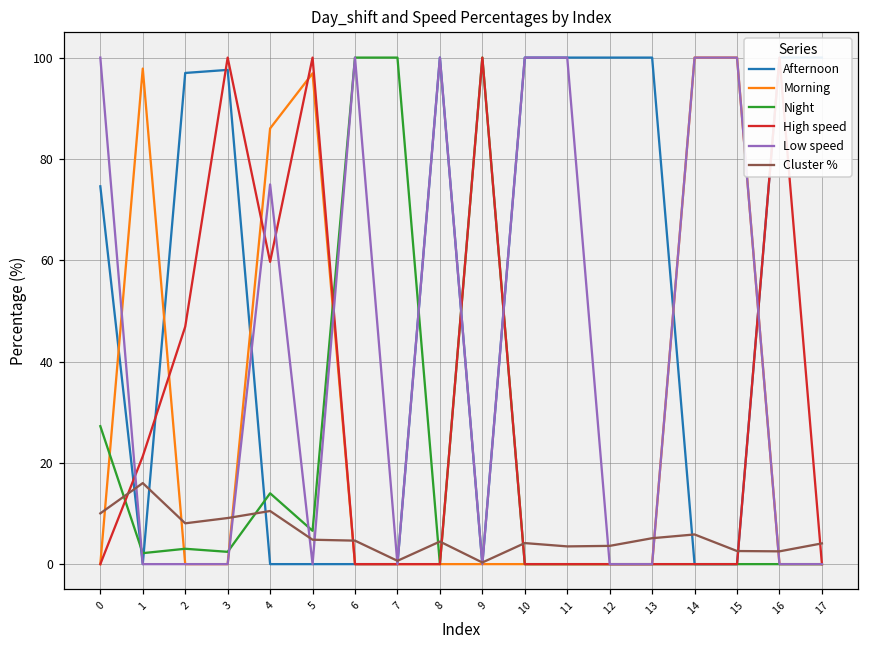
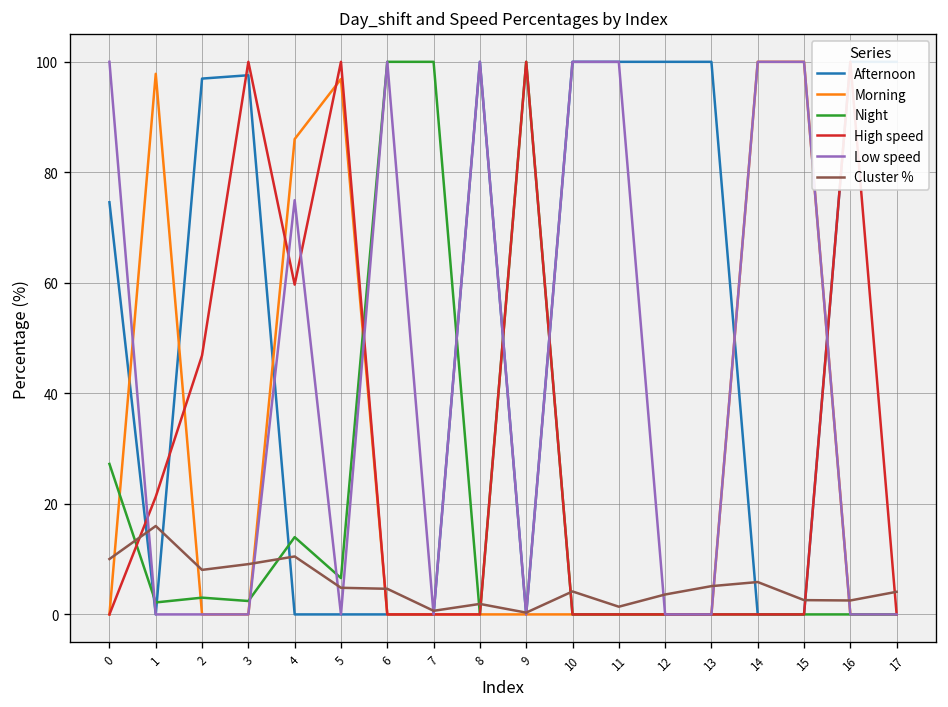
Cluster %, 8: 4 -> 2
Cluster %, 11: 4 -> 1
